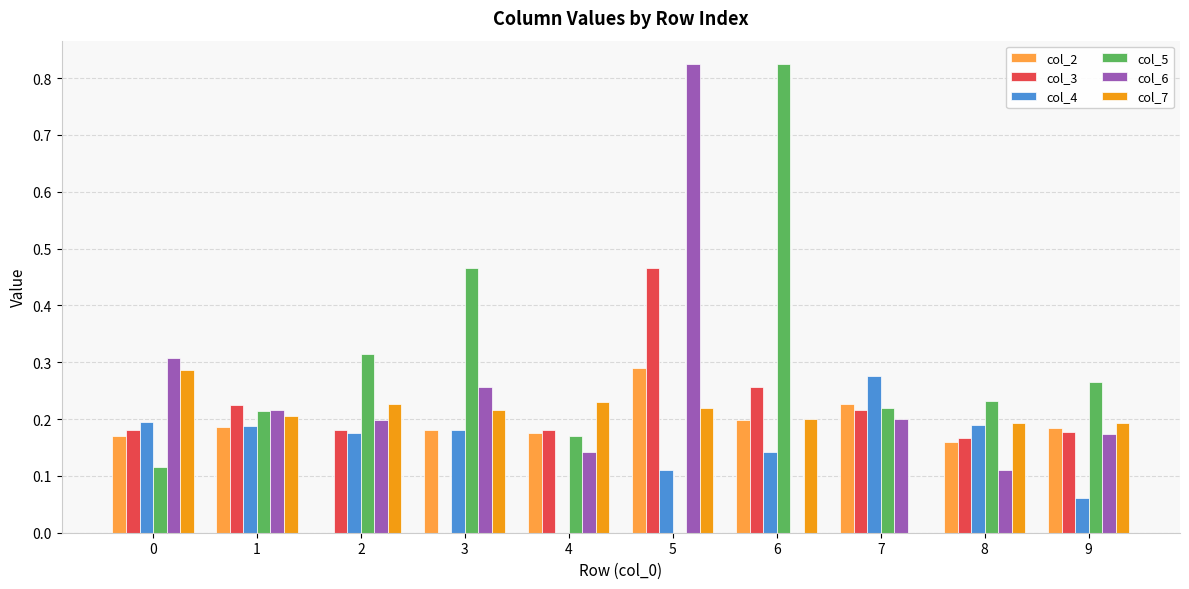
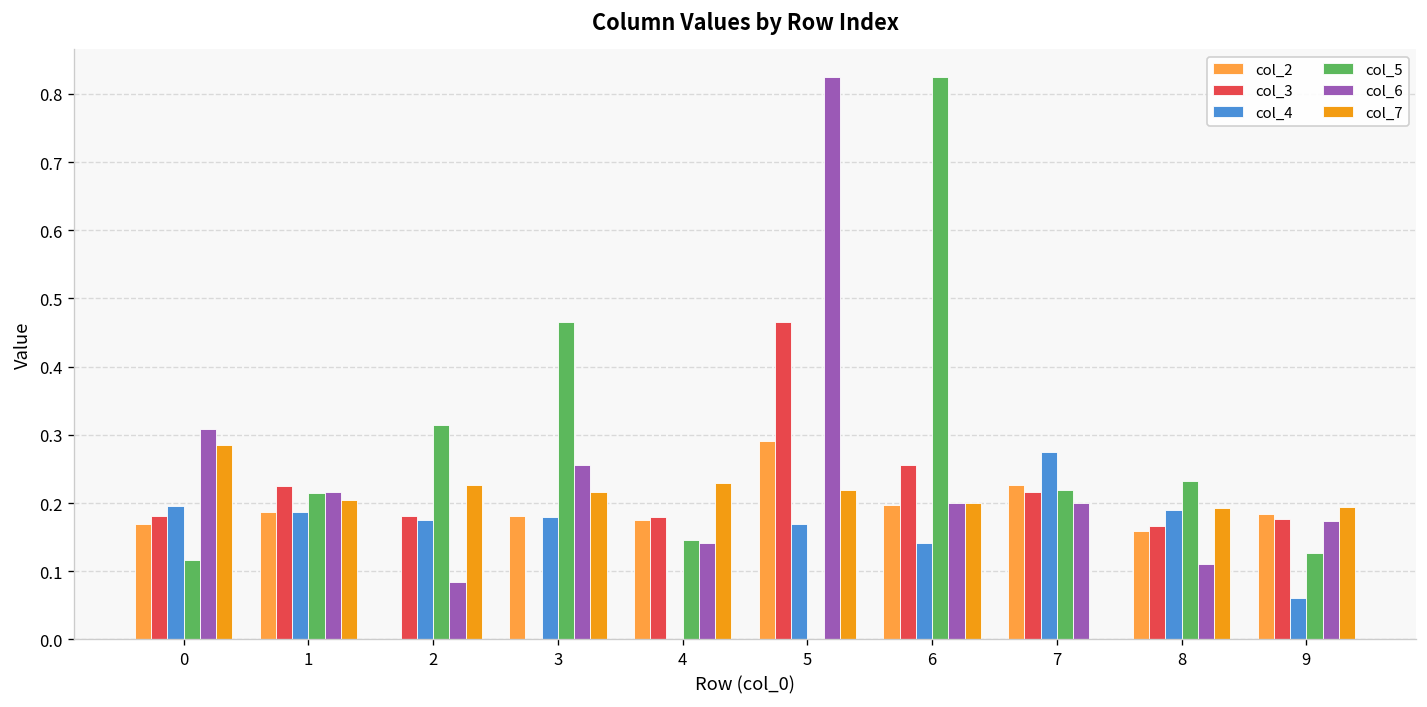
col_6, 2: 0.20 -> 0.08
col_5, 4: 0.17 -> 0.15
col_4, 5: 0.11 -> 0.17
col_6, 6: 0.0 -> 0.2
col_5, 9: 0.27 -> 0.13
